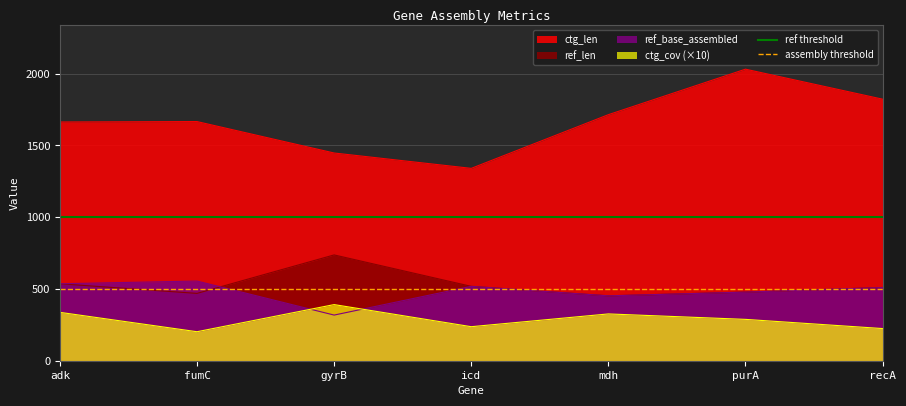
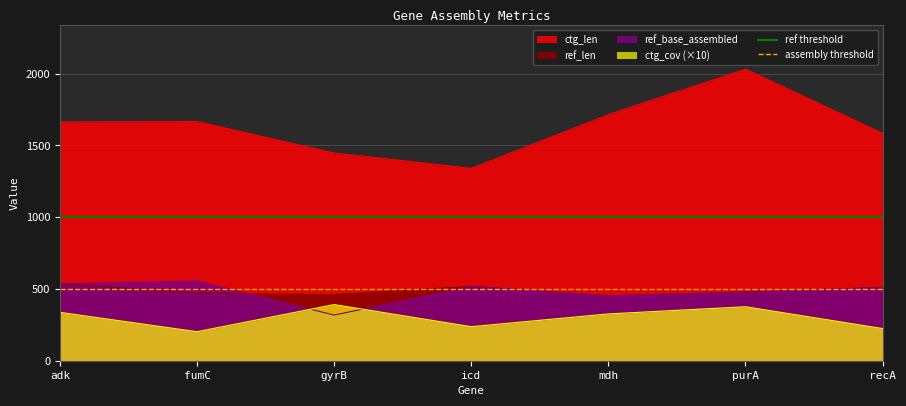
ref_len, gyrB: 740 -> 460
ctg_cov (×10), purA: 290 -> 380
ctg_len, recA: 1820 -> 1580
